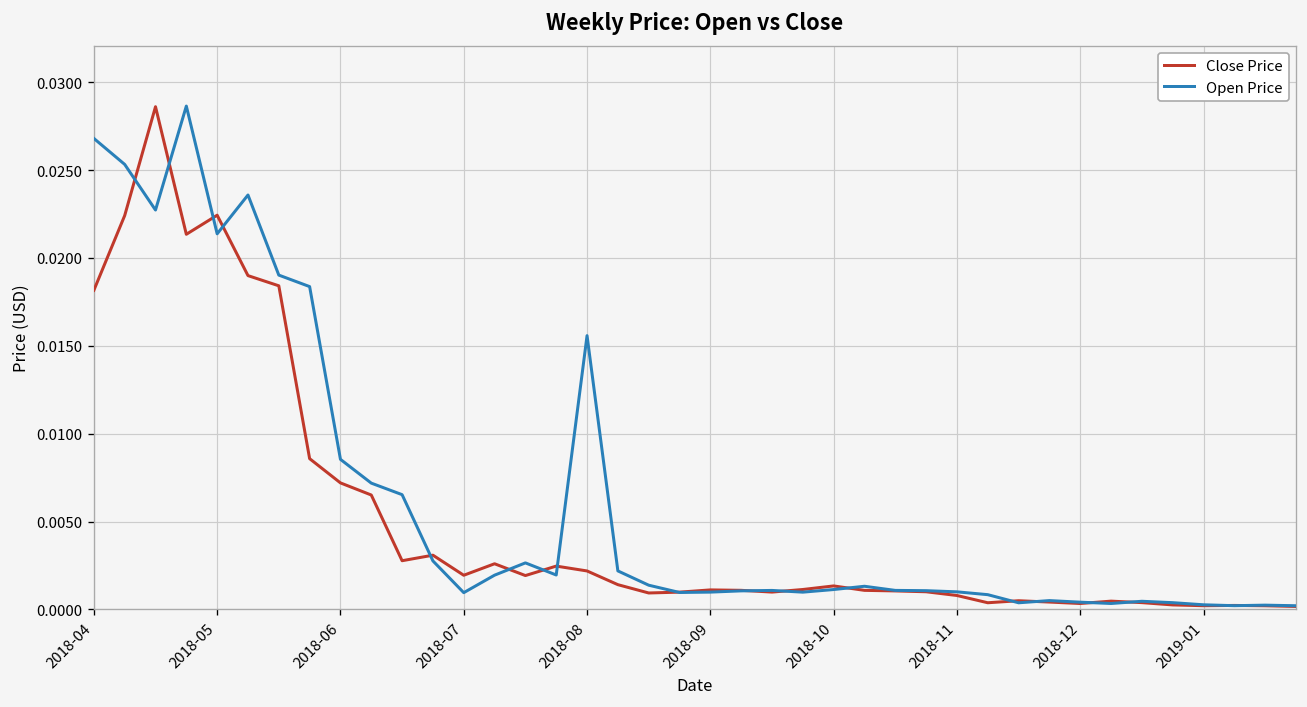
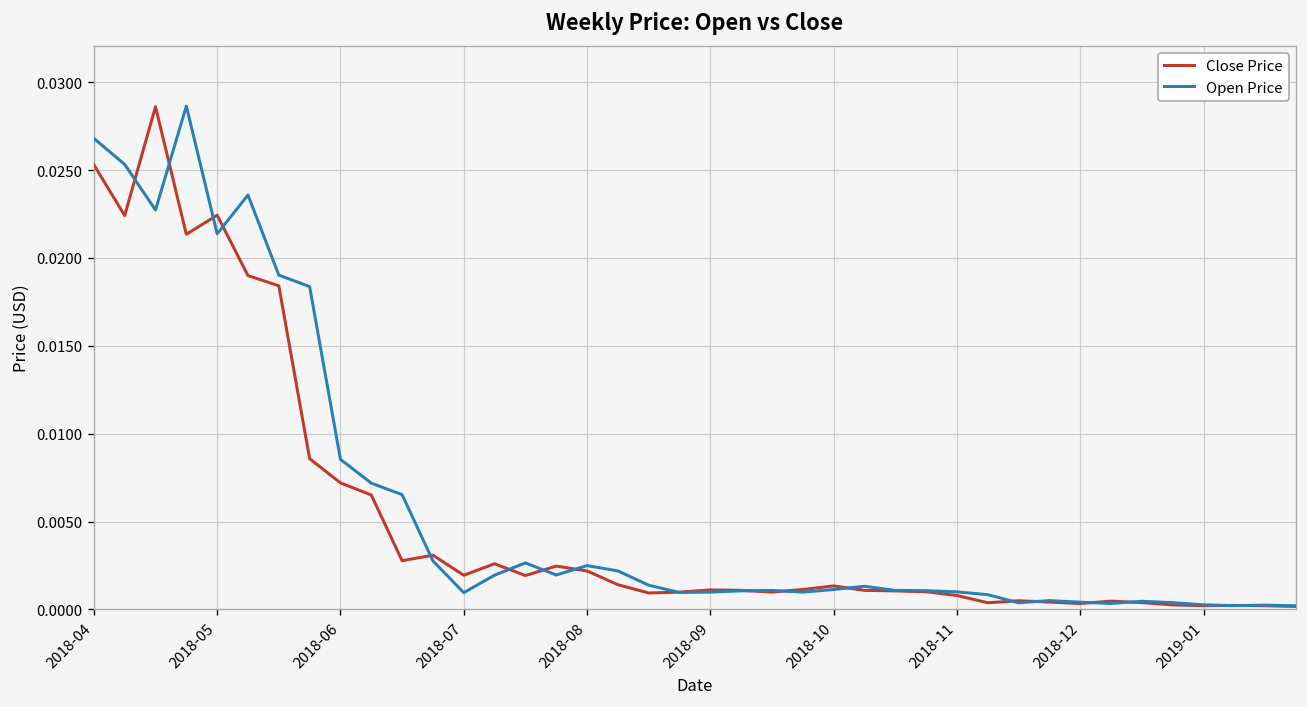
Close Price, 2018-04: 0.0182 -> 0.0253
Open Price, 2018-08: 0.0156 -> 0.0025
